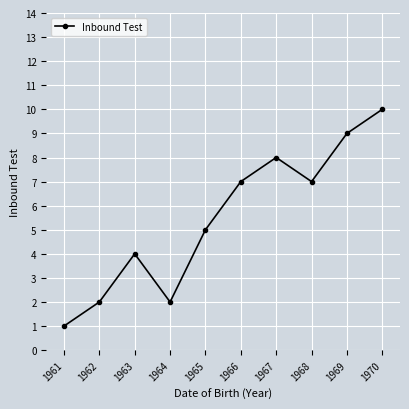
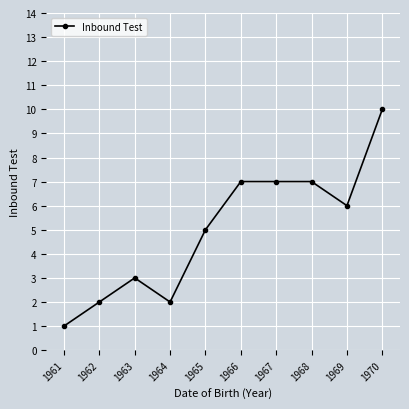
1963: 4 -> 3
1967: 8 -> 7
1969: 9 -> 6
